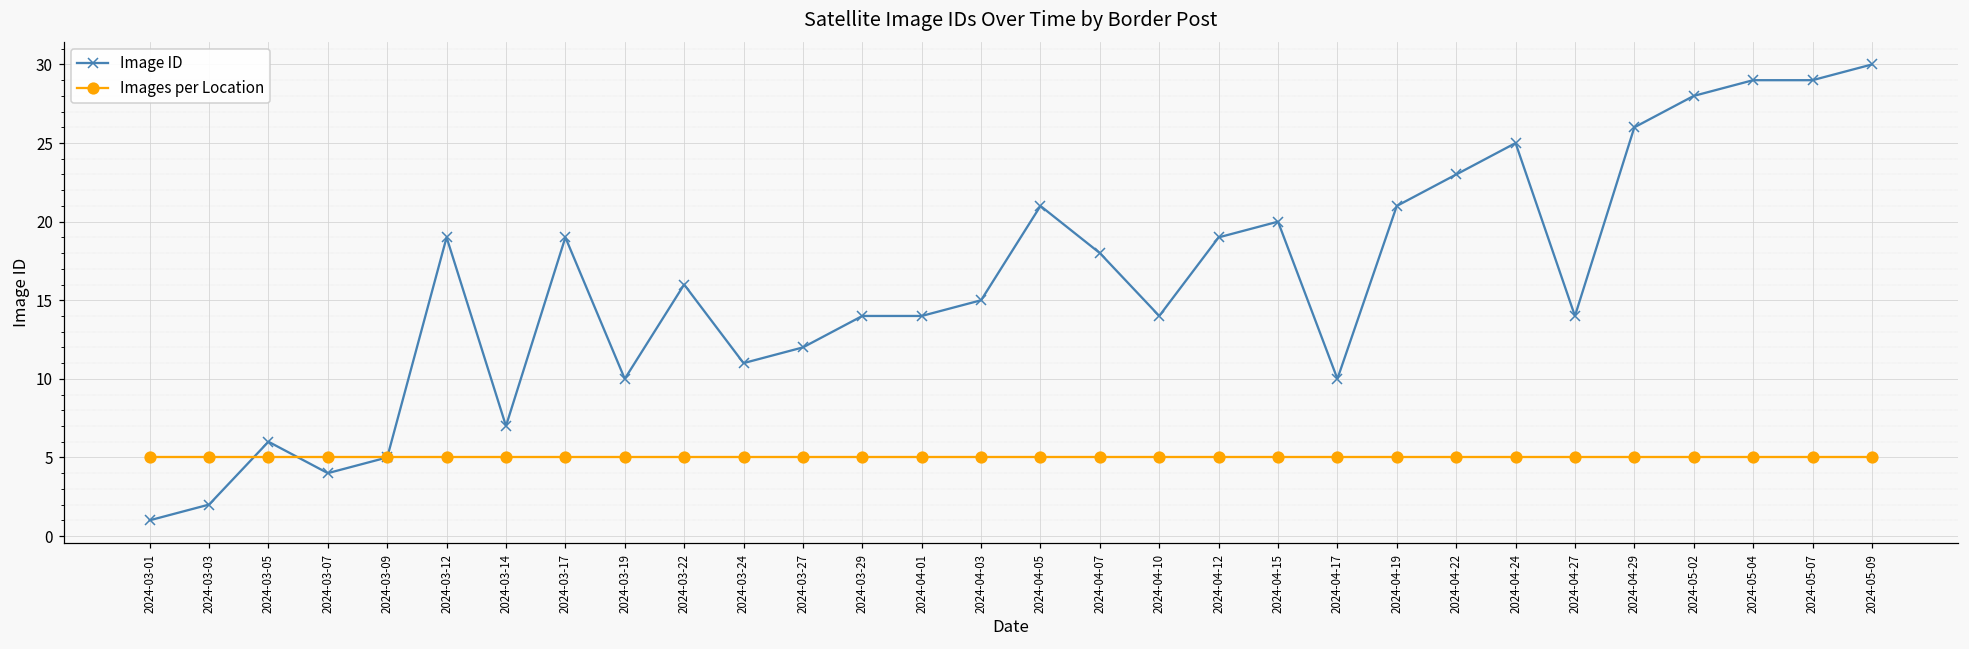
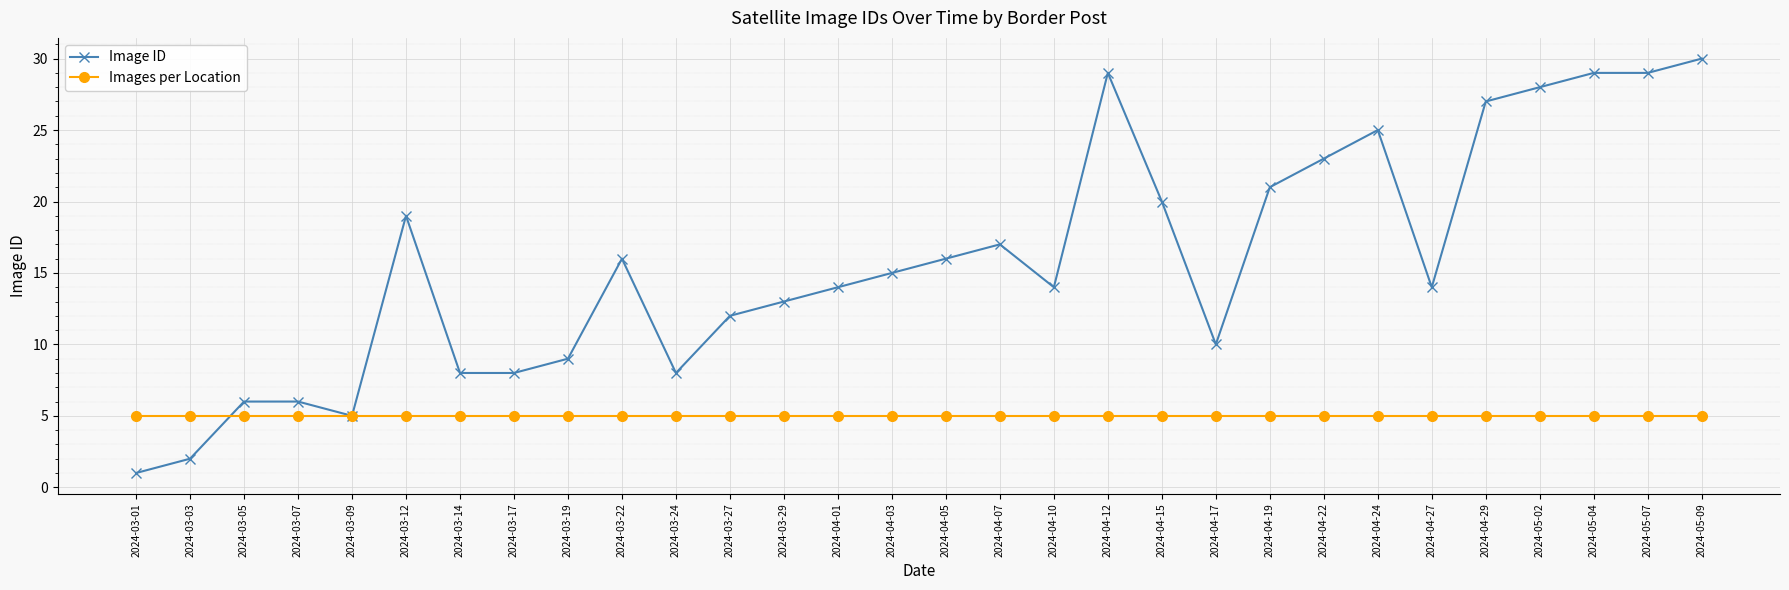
Image ID, 2024-03-07: 4 -> 6
Image ID, 2024-03-14: 7 -> 8
Image ID, 2024-03-17: 19 -> 8
Image ID, 2024-03-19: 10 -> 9
Image ID, 2024-03-24: 11 -> 8
Image ID, 2024-03-29: 14 -> 13
Image ID, 2024-04-05: 21 -> 16
Image ID, 2024-04-07: 18 -> 17
Image ID, 2024-04-12: 19 -> 29
Image ID, 2024-04-29: 26 -> 27
